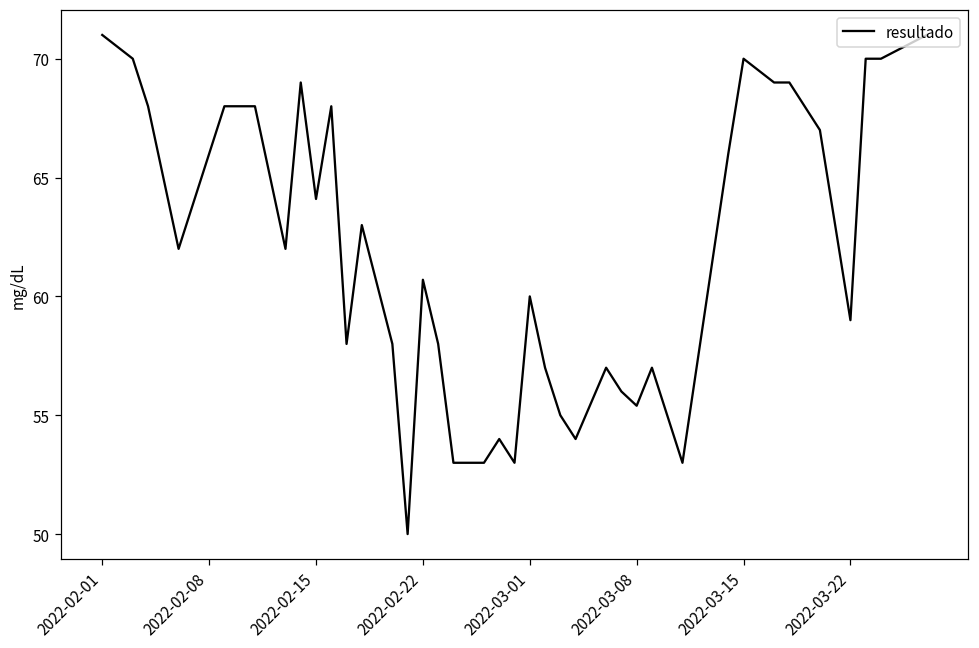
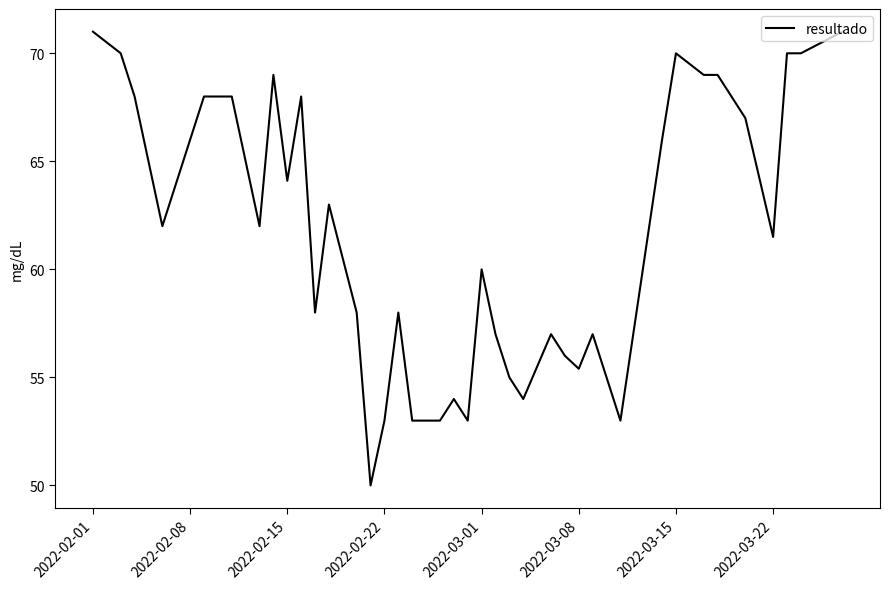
2022-02-22: 60.7 -> 53.0
2022-03-22: 59.0 -> 61.5
